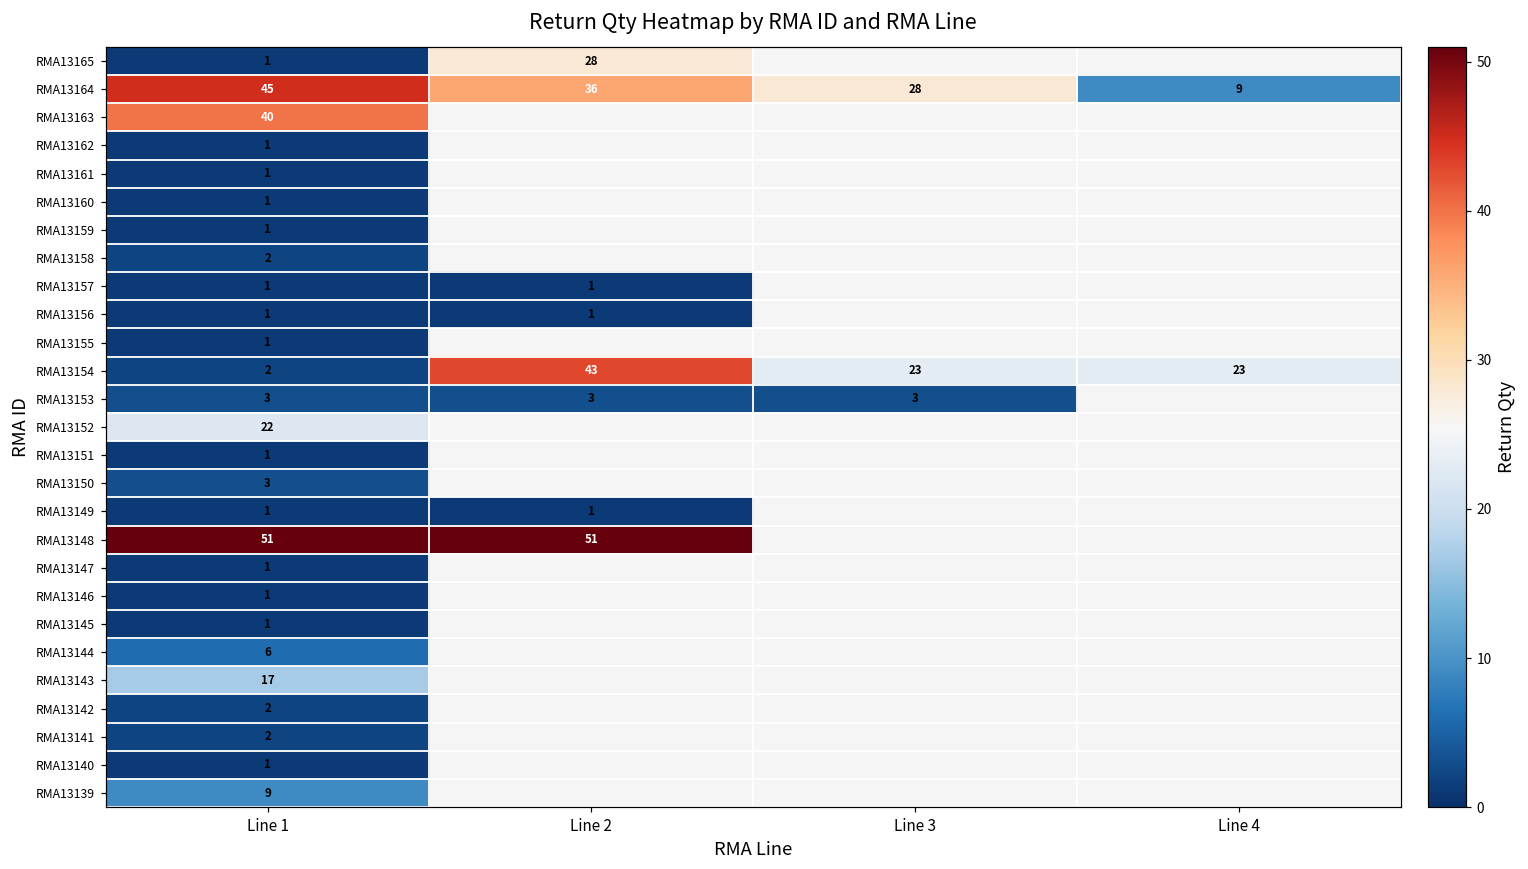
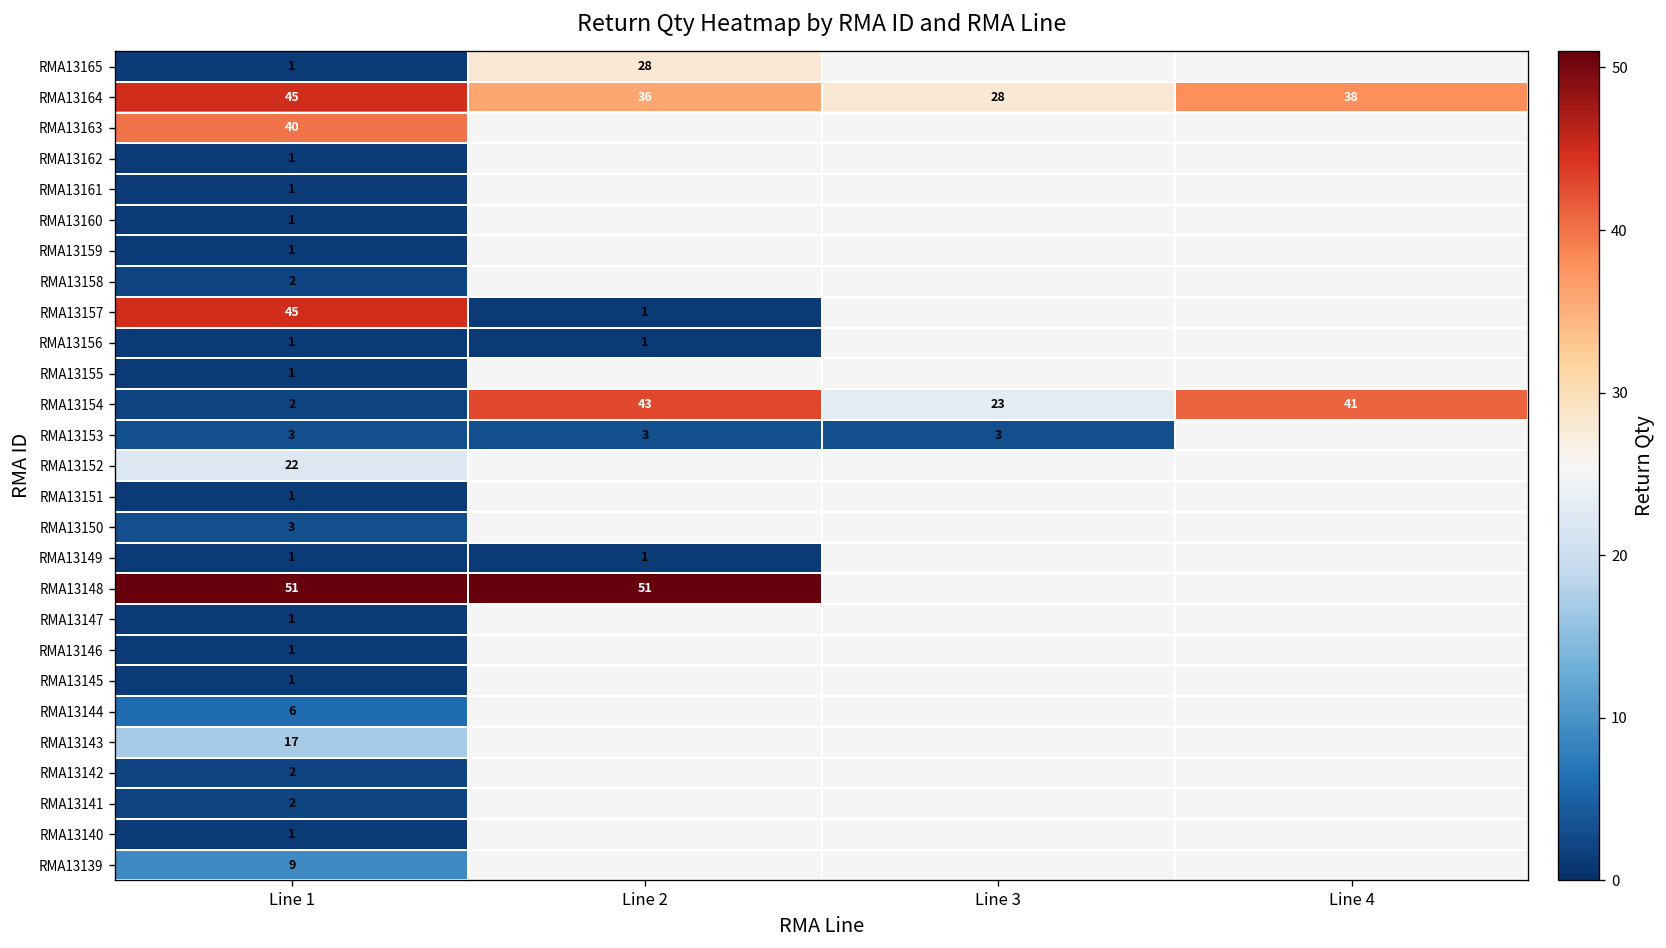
RMA13164, Line 4: 9 -> 38
RMA13157, Line 1: 1 -> 45
RMA13154, Line 4: 23 -> 41
